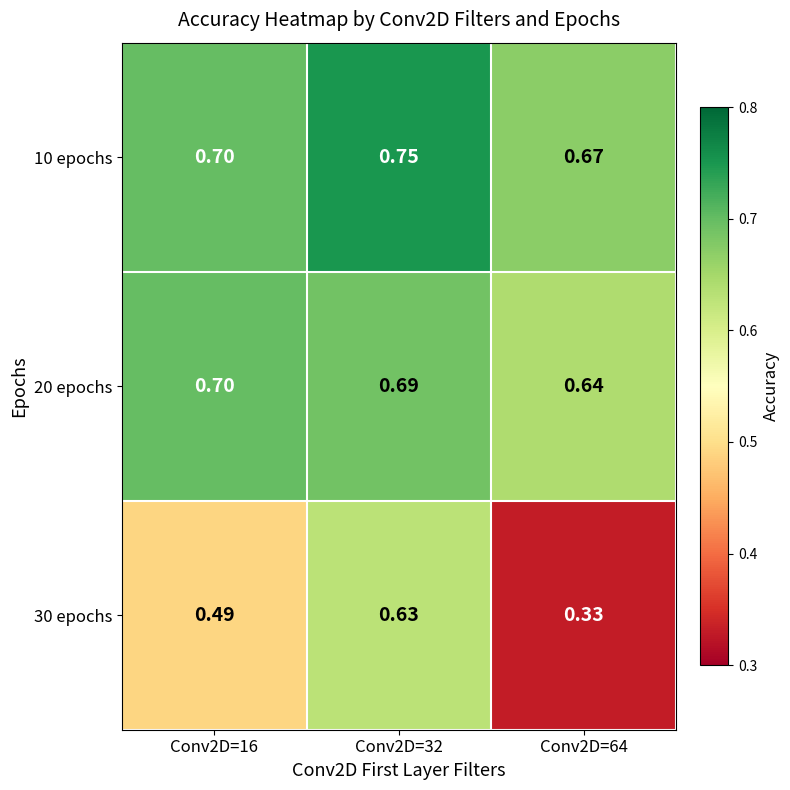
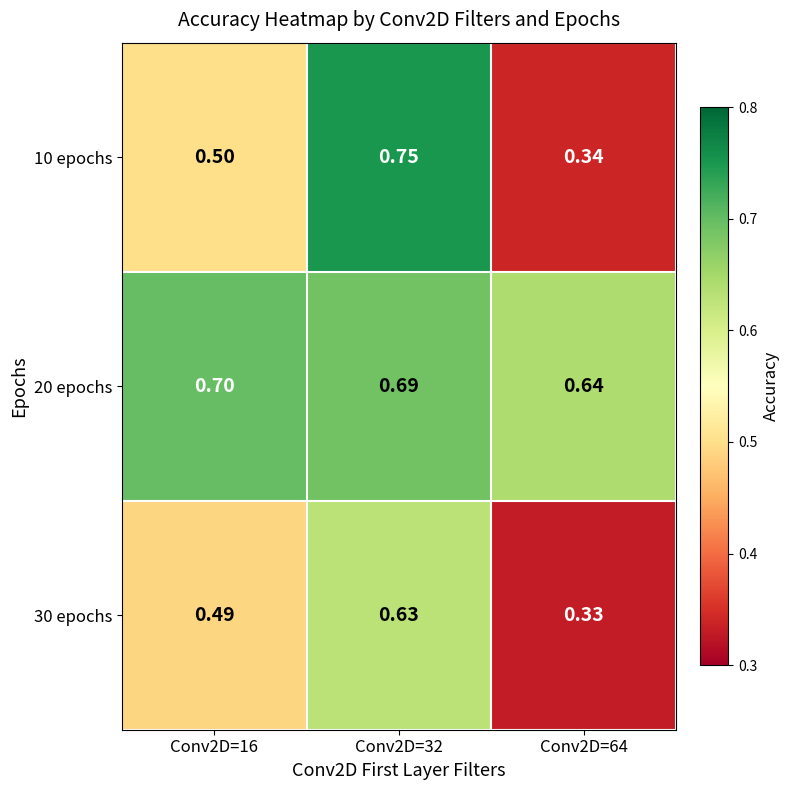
10 epochs, Conv2D=16: 0.70 -> 0.50
10 epochs, Conv2D=64: 0.67 -> 0.34
